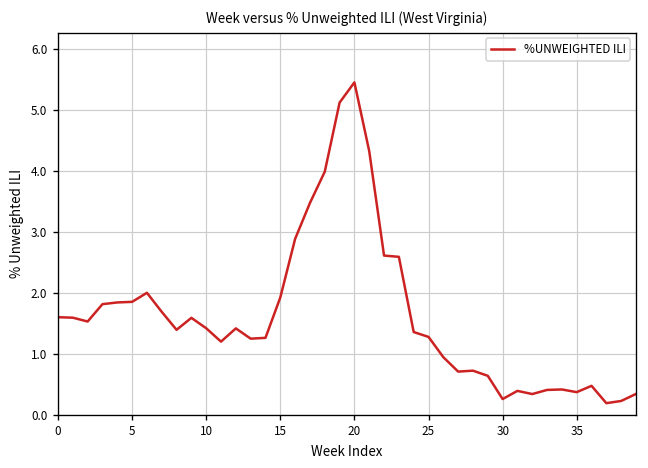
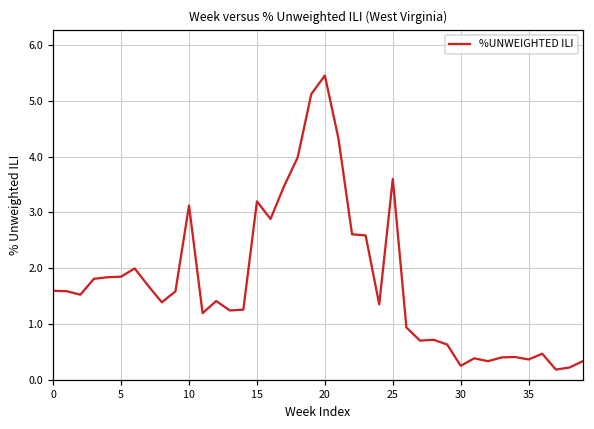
10: 1.4 -> 3.1
15: 1.9 -> 3.2
25: 1.3 -> 3.6
